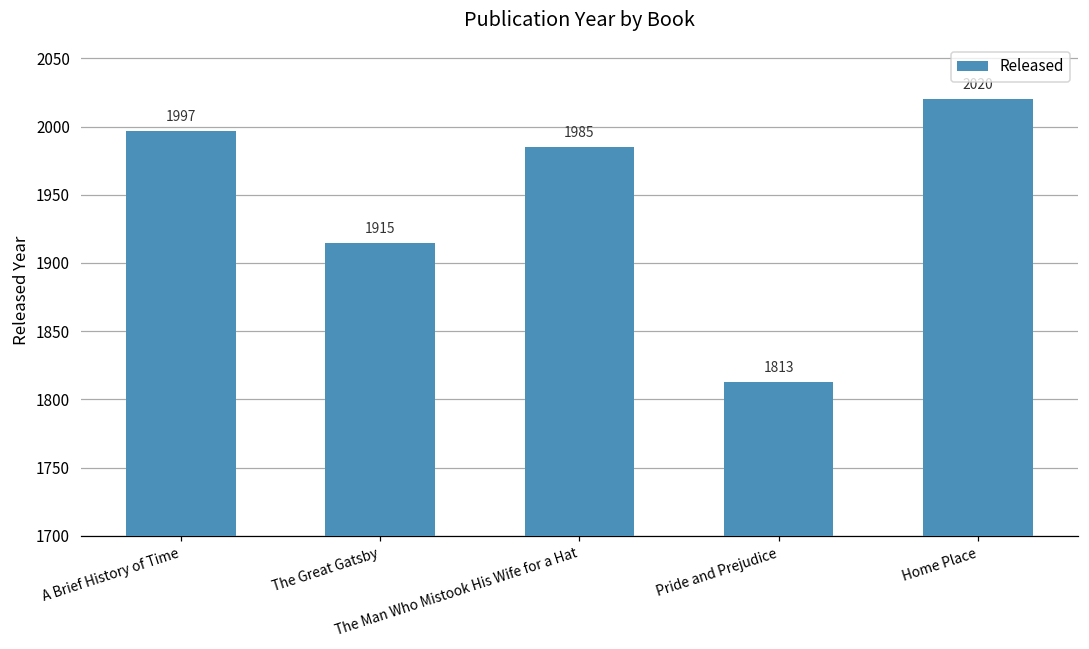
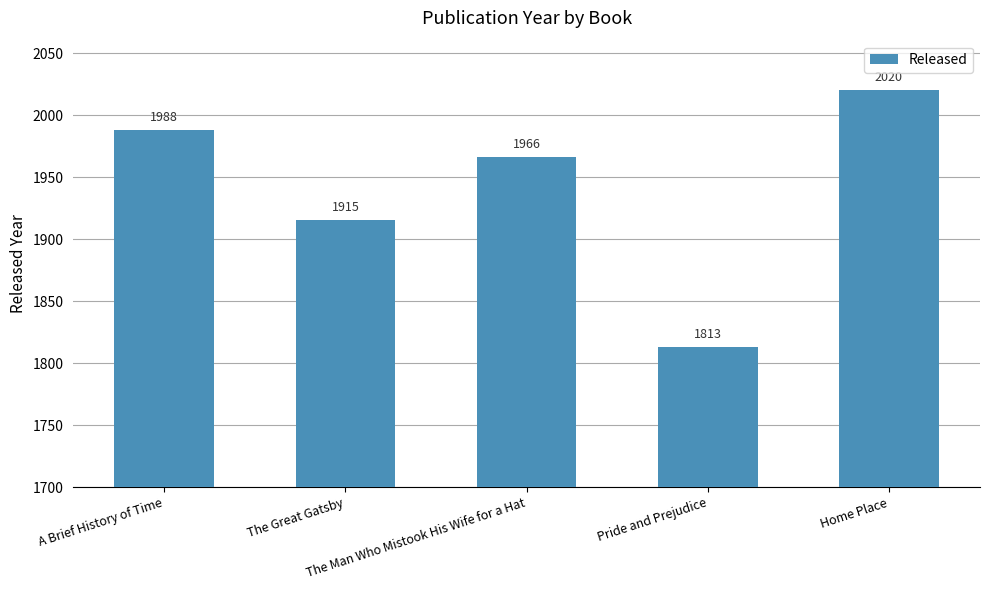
A Brief History of Time: 1997 -> 1988
The Man Who Mistook His Wife for a Hat: 1985 -> 1966
